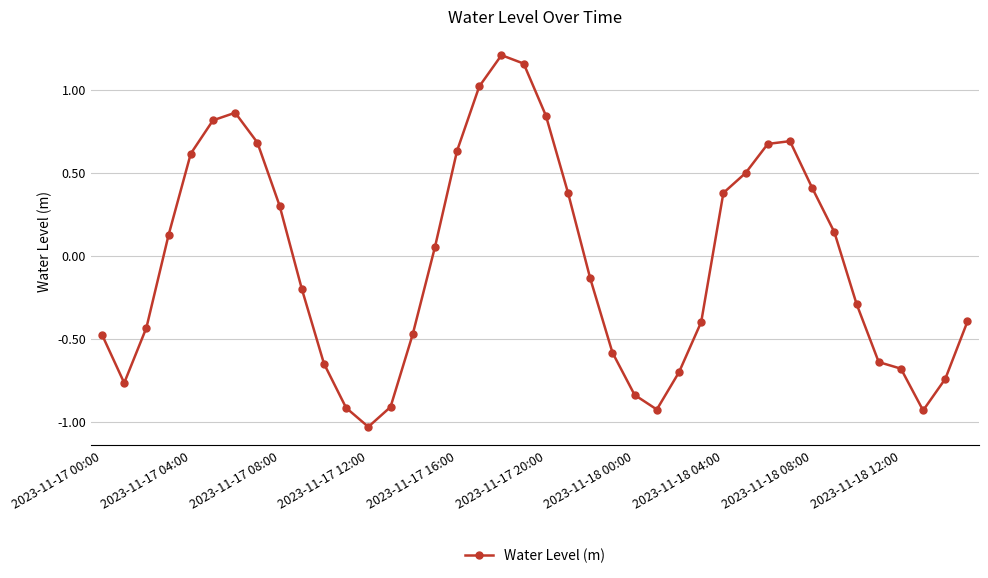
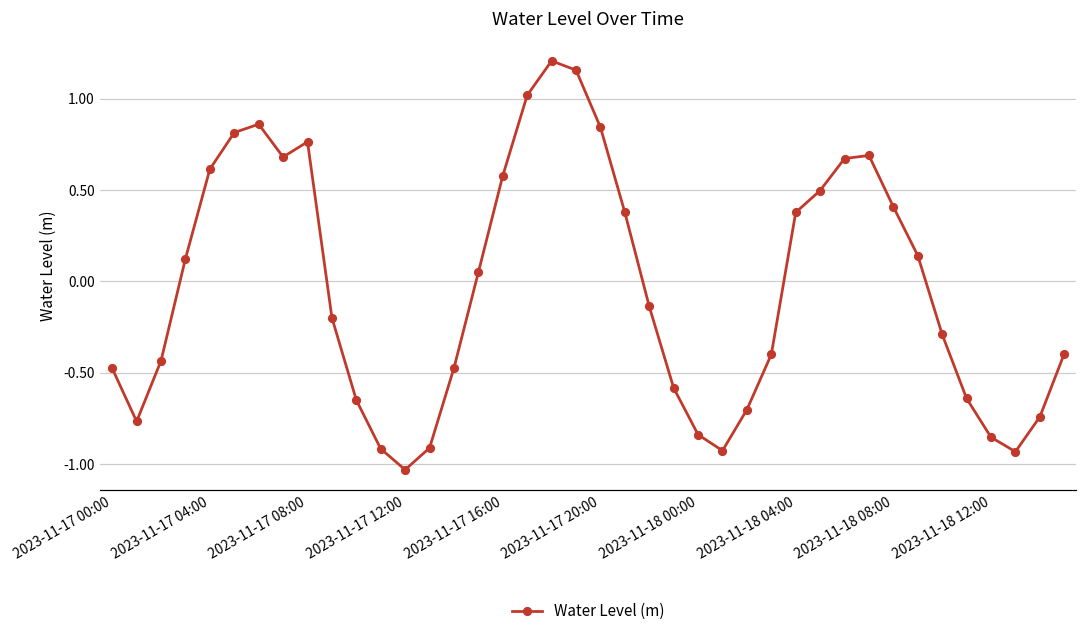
2023-11-17 08:00: 0.30 -> 0.76
2023-11-17 16:00: 0.63 -> 0.58
2023-11-18 12:00: -0.68 -> -0.85
